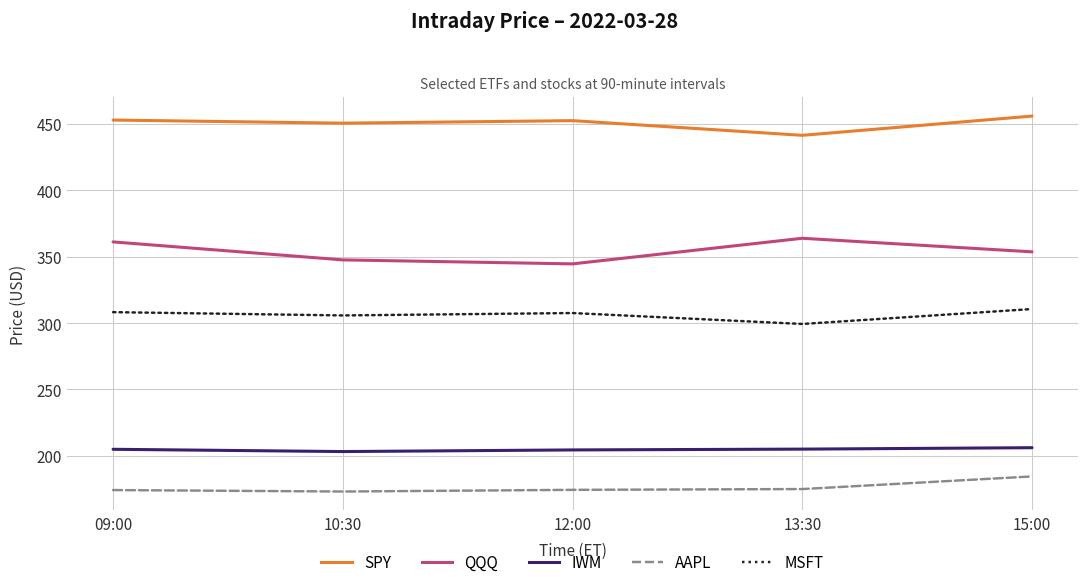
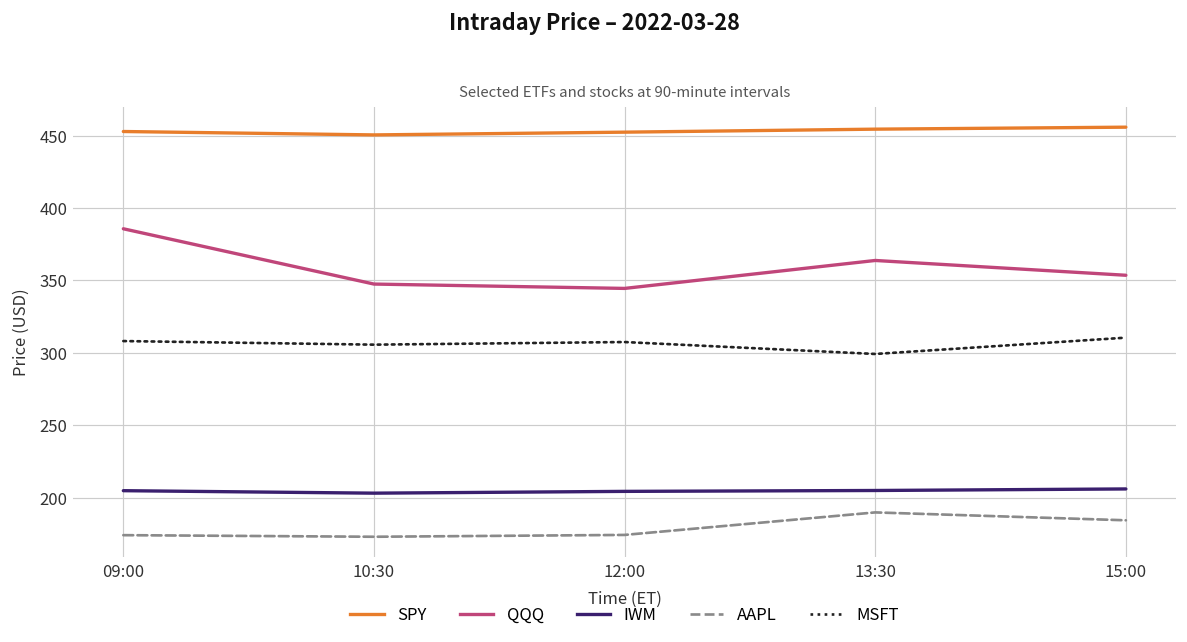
QQQ, 09:00: 361 -> 386
SPY, 13:30: 441 -> 454
AAPL, 13:30: 175 -> 190
